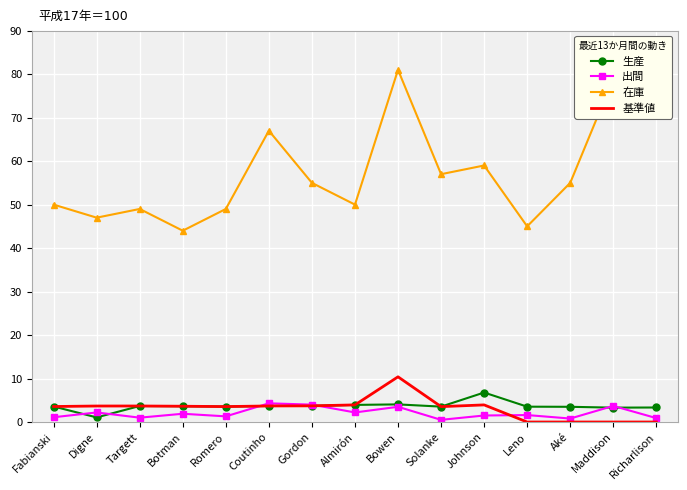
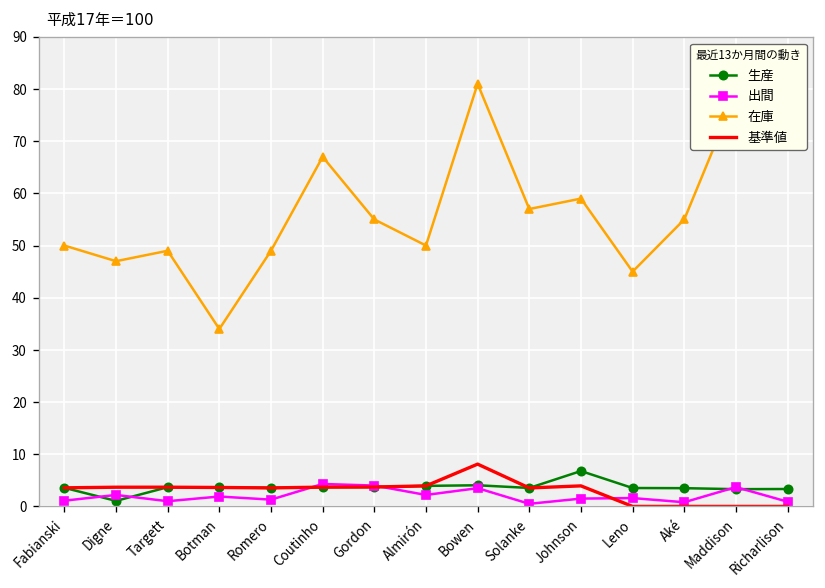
在庫, Botman: 44 -> 34
基準値, Bowen: 10 -> 8
